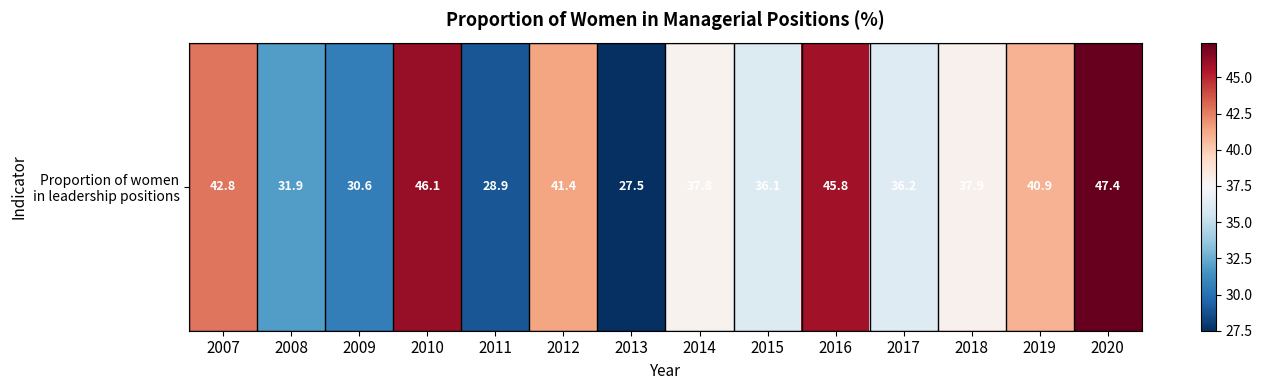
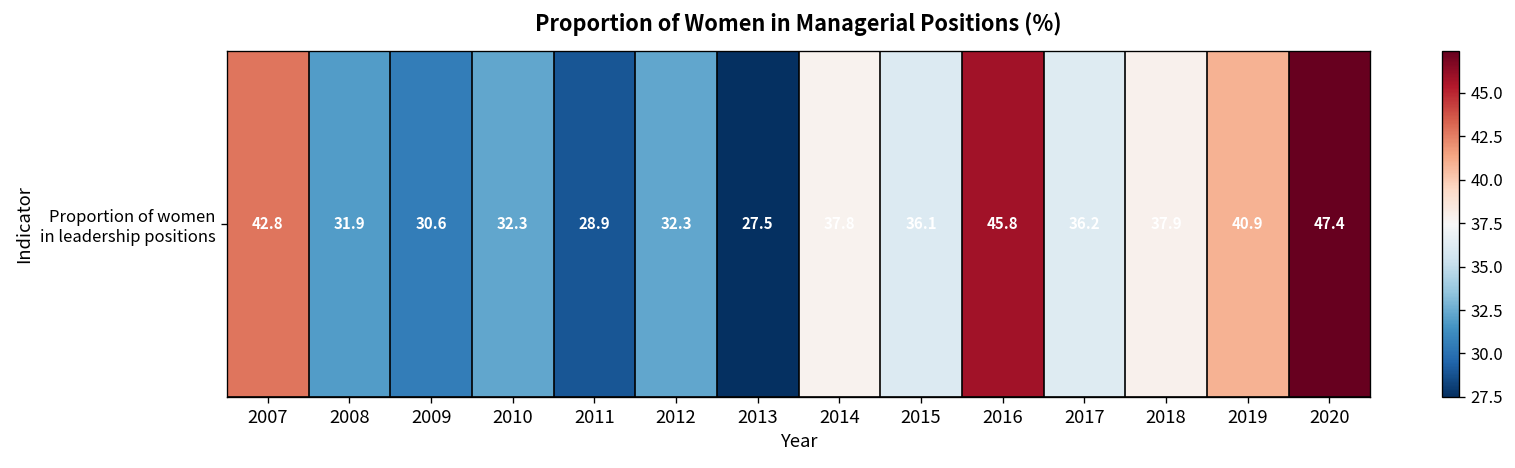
Proportion of women in leadership positions, 2010: 46.1 -> 32.3
Proportion of women in leadership positions, 2012: 41.4 -> 32.3
